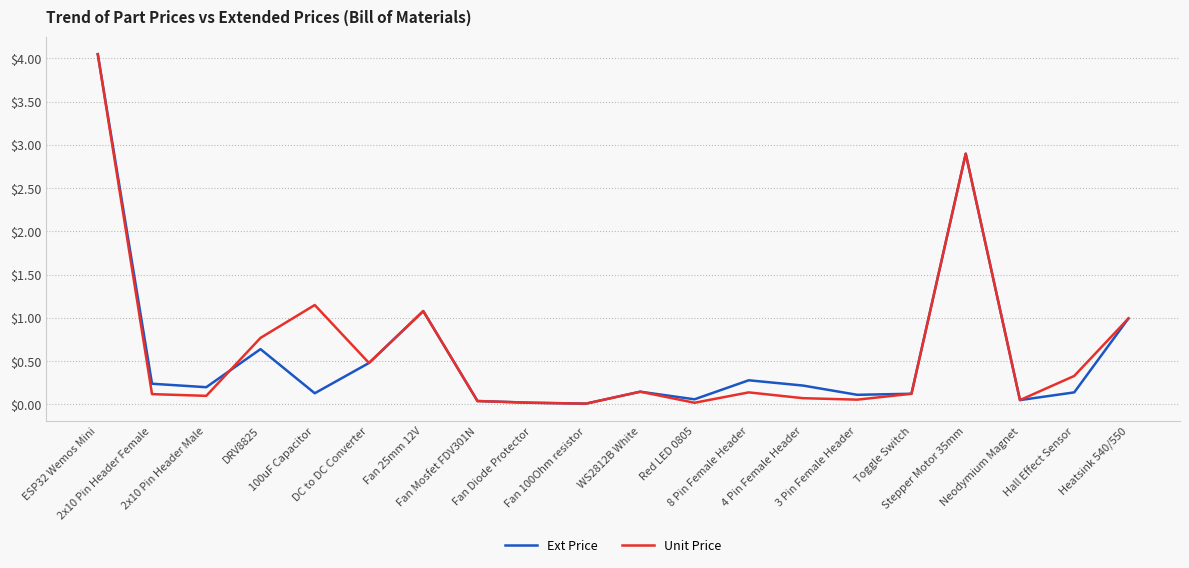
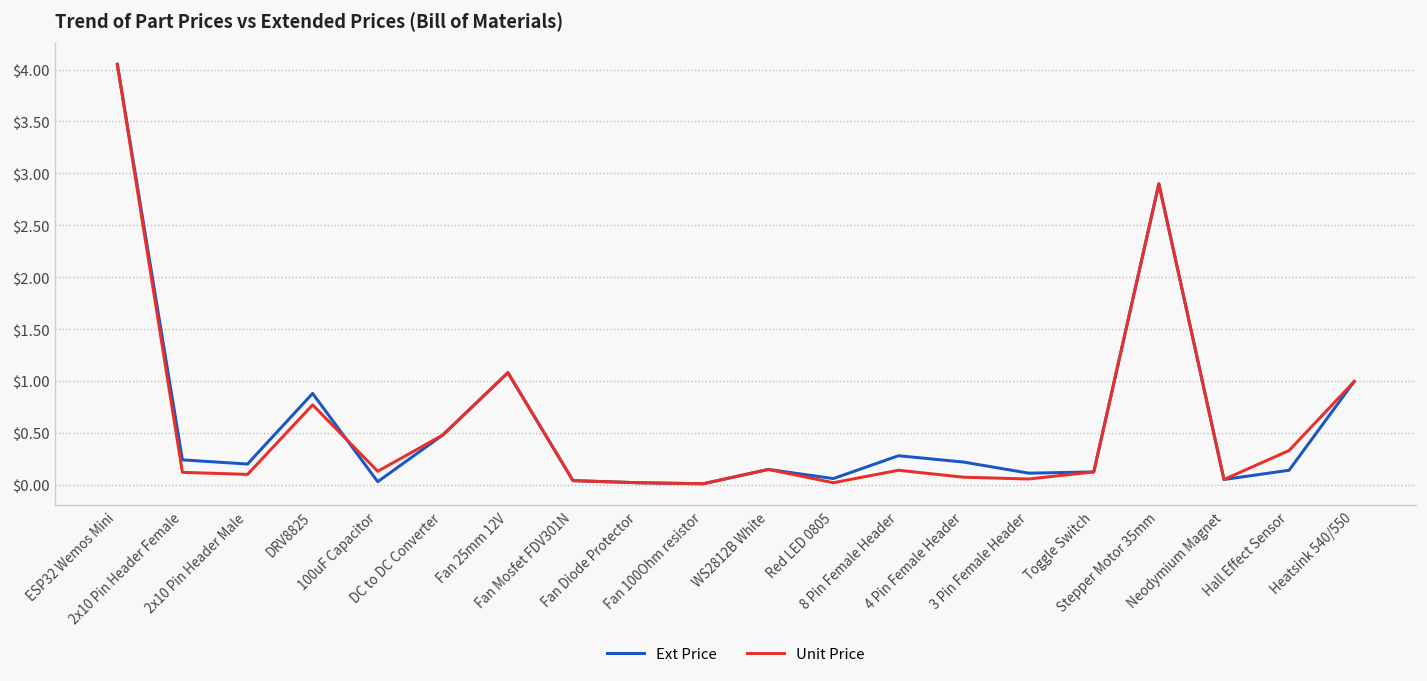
Ext Price, DRV8825: $0.6 -> $0.9
Ext Price, 100uF Capacitor: $0.1 -> $0.0
Unit Price, 100uF Capacitor: $1.2 -> $0.1
